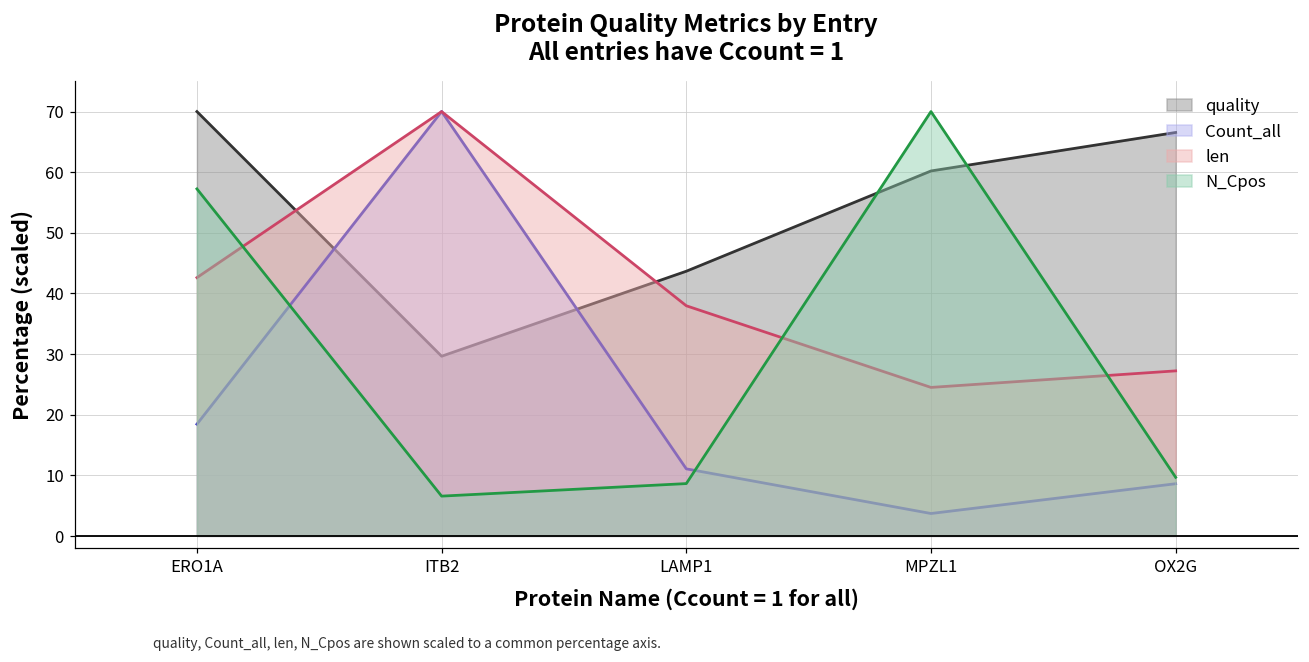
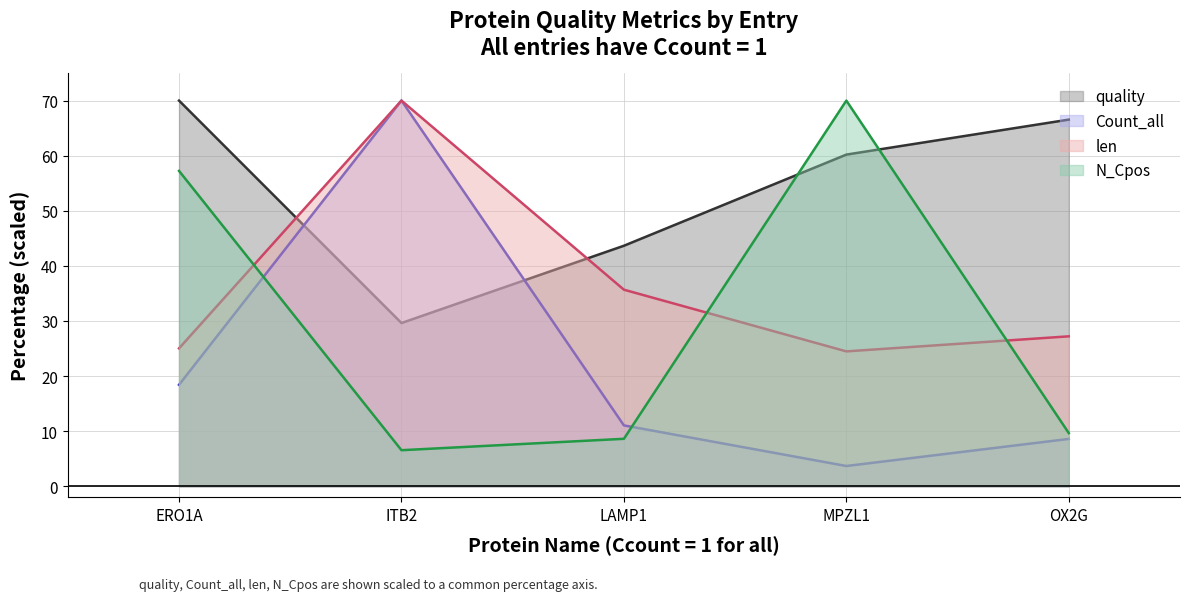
len, ERO1A: 43 -> 25
len, LAMP1: 38 -> 36
